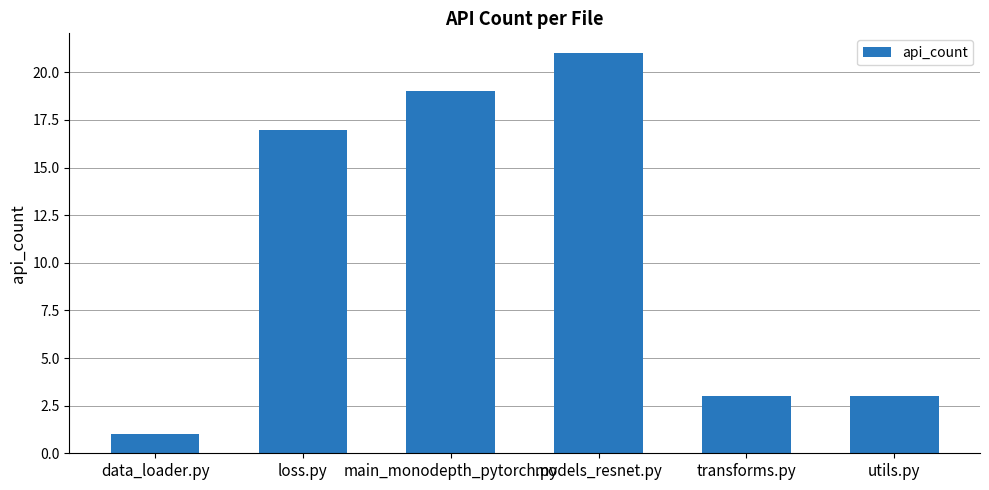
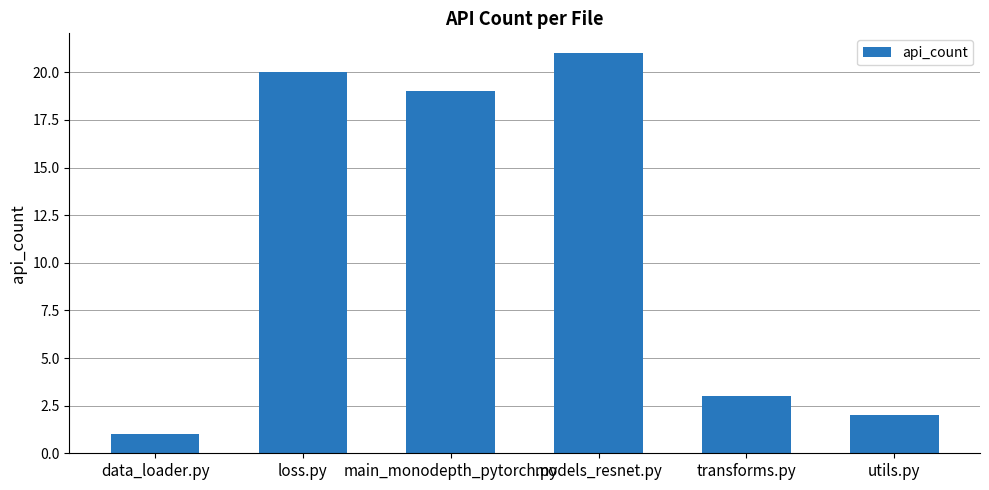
loss.py: 17 -> 20
utils.py: 3 -> 2
